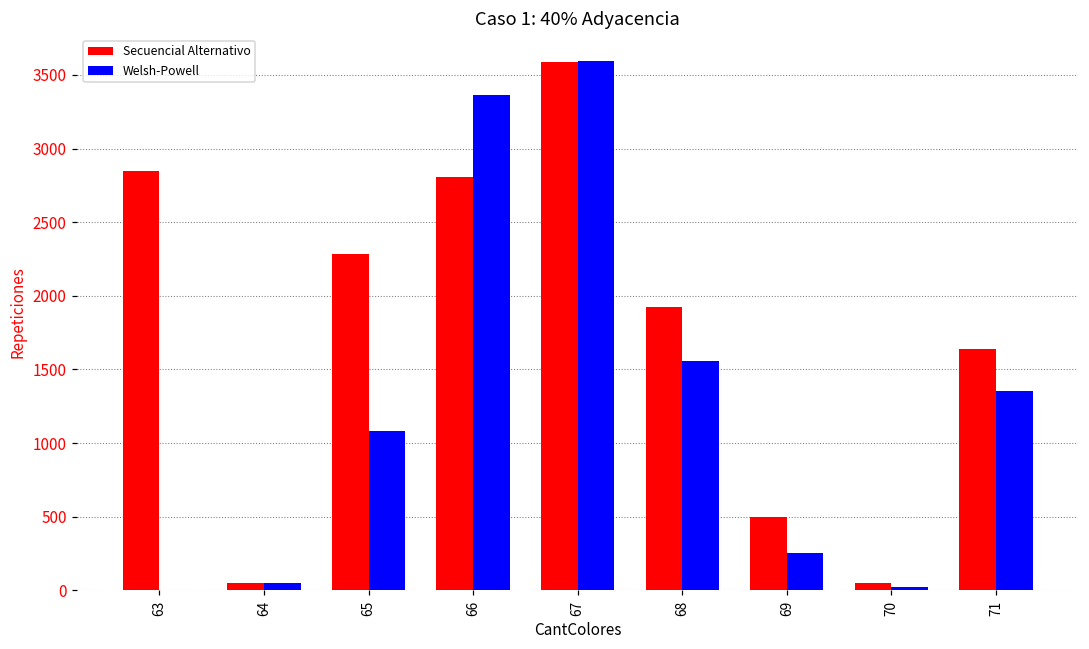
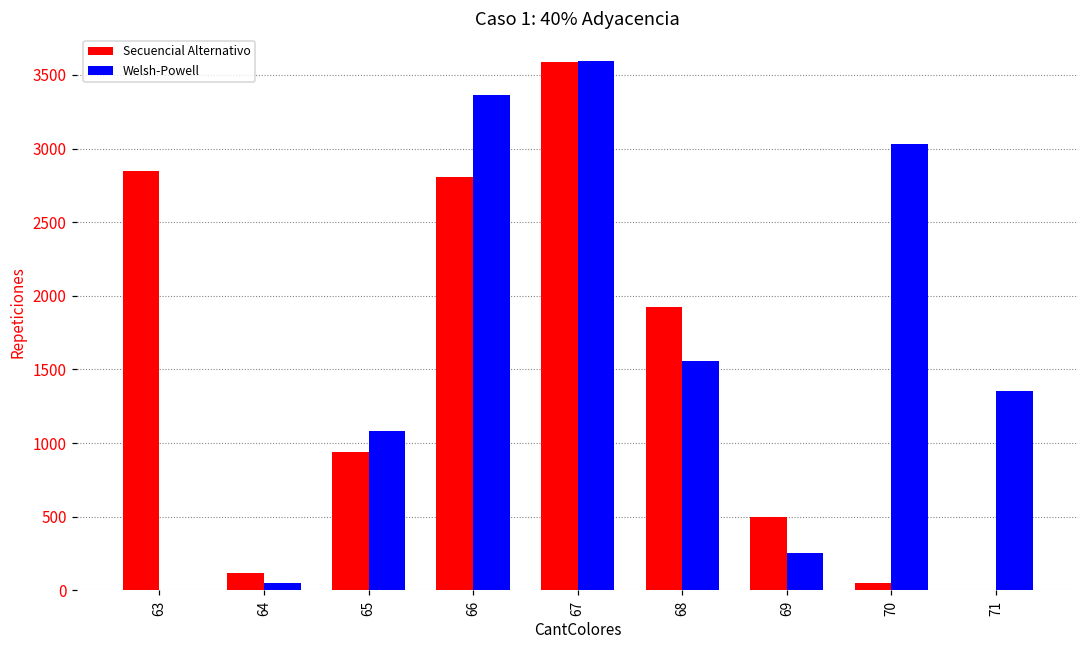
Secuencial Alternativo, 64: 50 -> 120
Secuencial Alternativo, 65: 2280 -> 940
Welsh-Powell, 70: 20 -> 3030
Secuencial Alternativo, 71: 1640 -> 0
